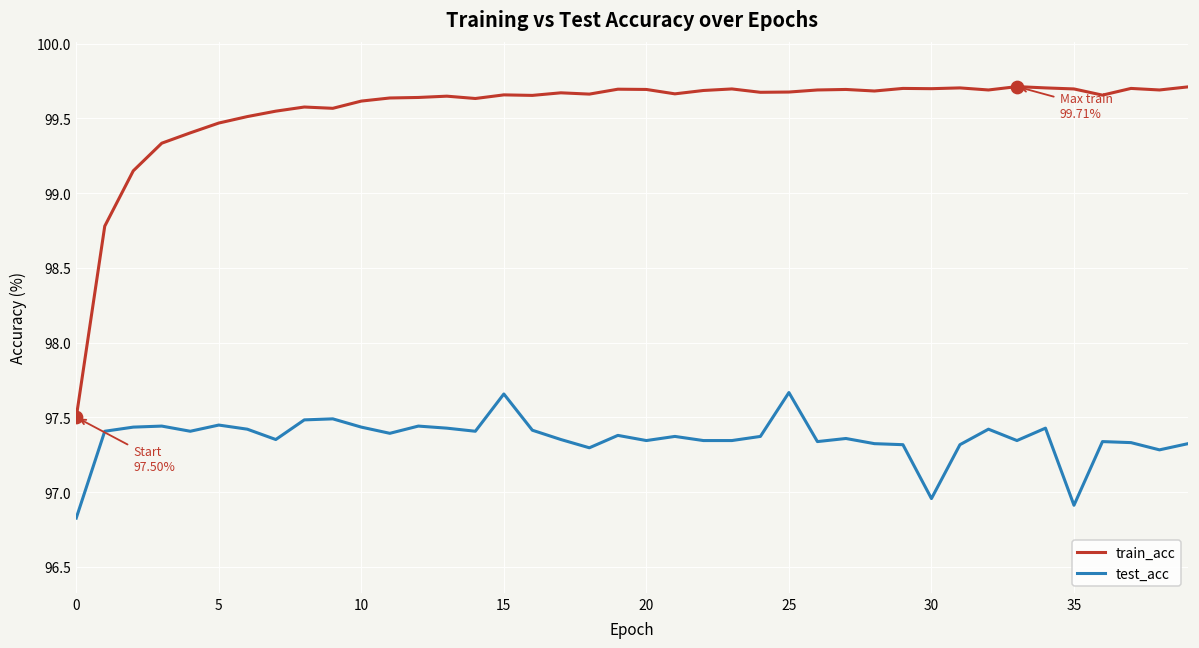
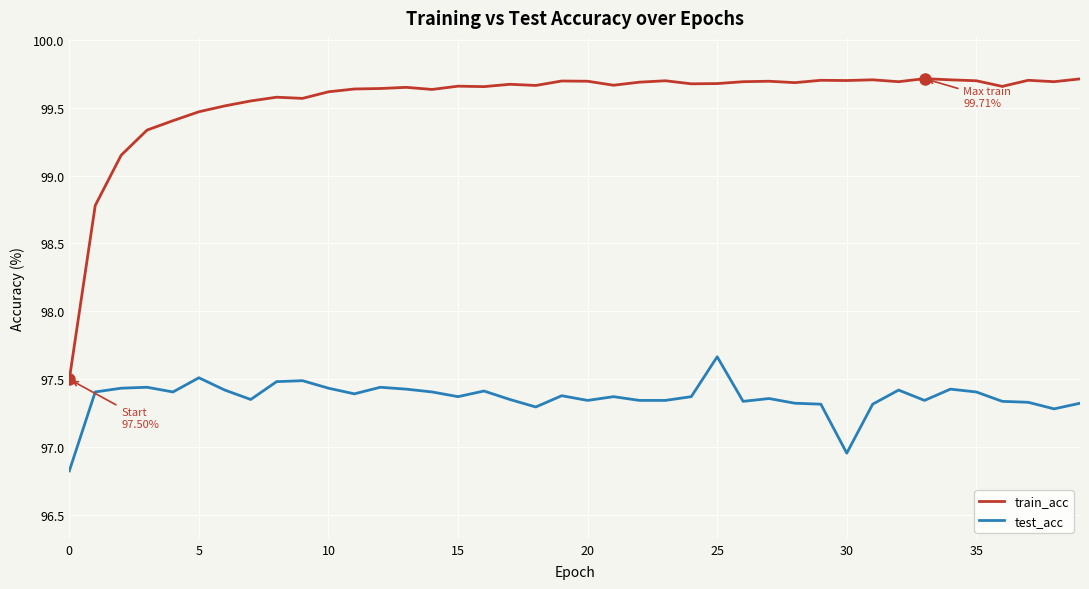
test_acc, 5: 97.45 -> 97.51
test_acc, 15: 97.66 -> 97.37
test_acc, 35: 96.91 -> 97.41
